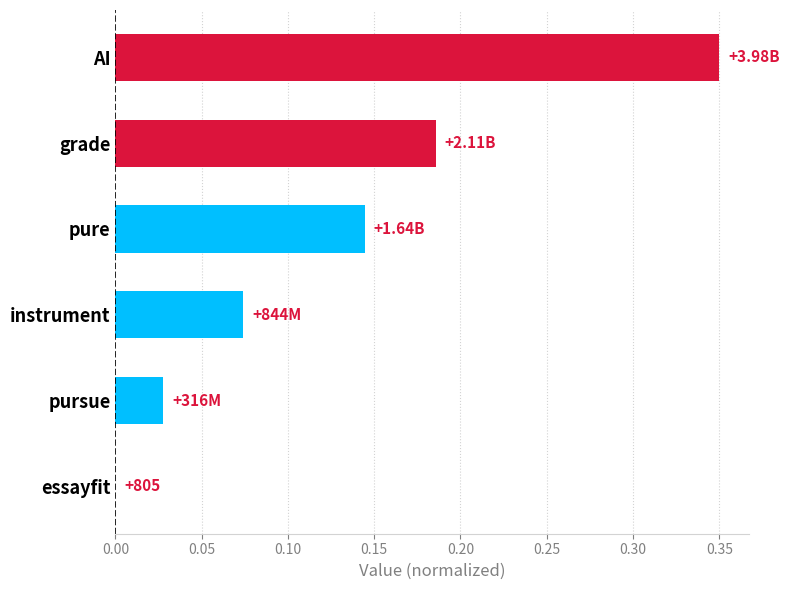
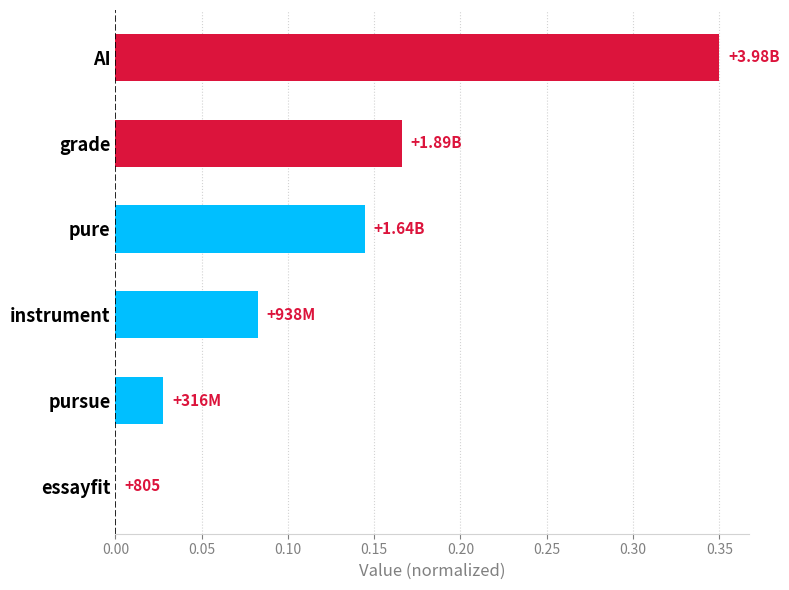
grade: +2.11B -> +1.89B
instrument: +844M -> +938M
